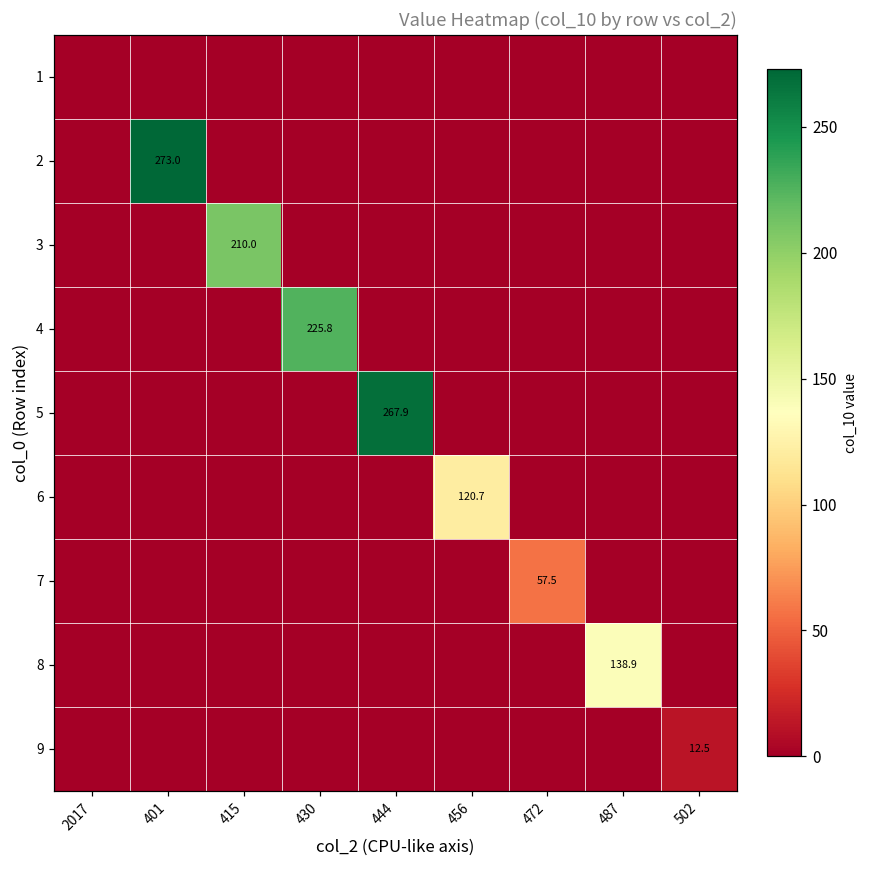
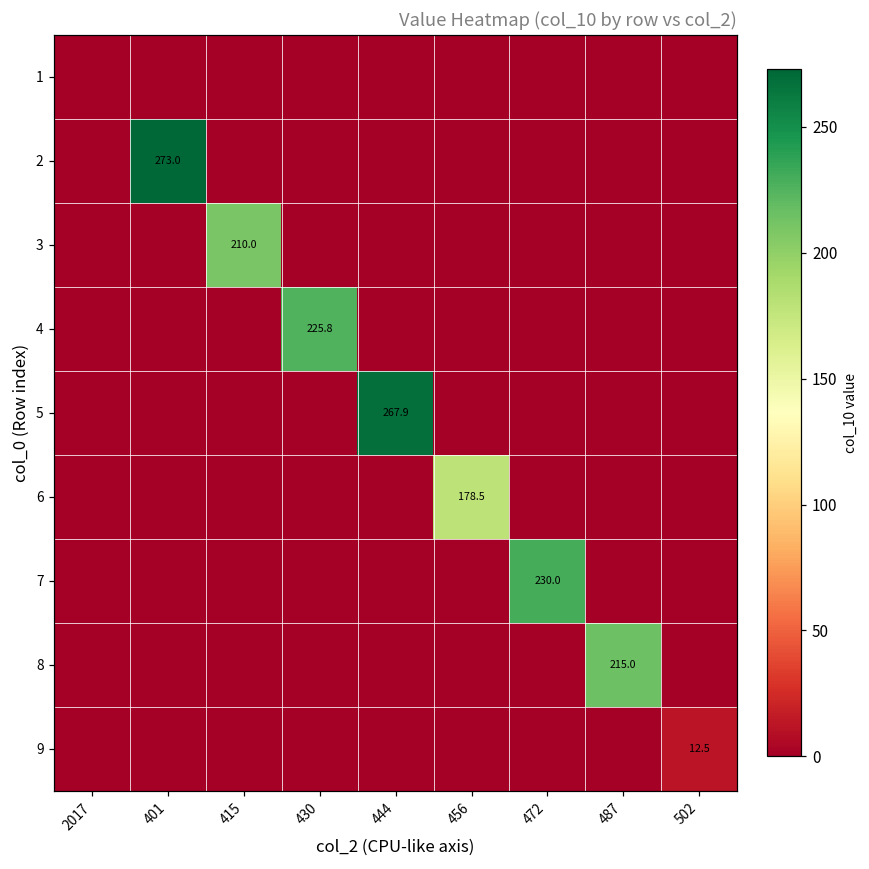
6, 456: 120.7 -> 178.5
7, 472: 57.5 -> 230.0
8, 487: 138.9 -> 215.0
